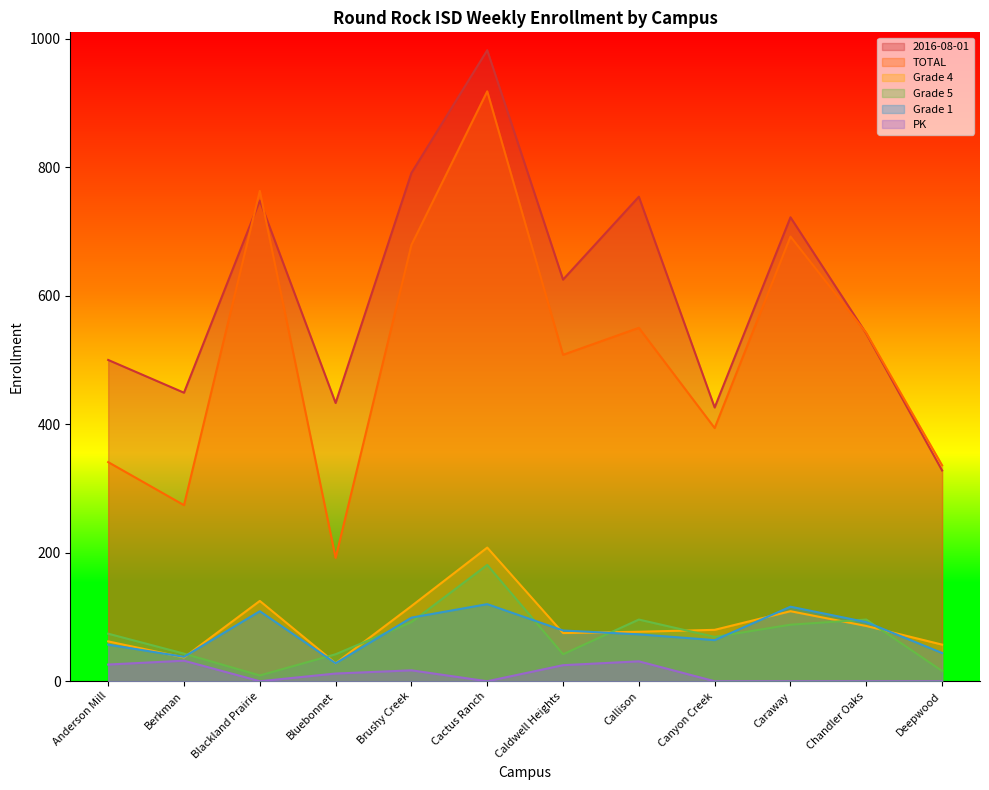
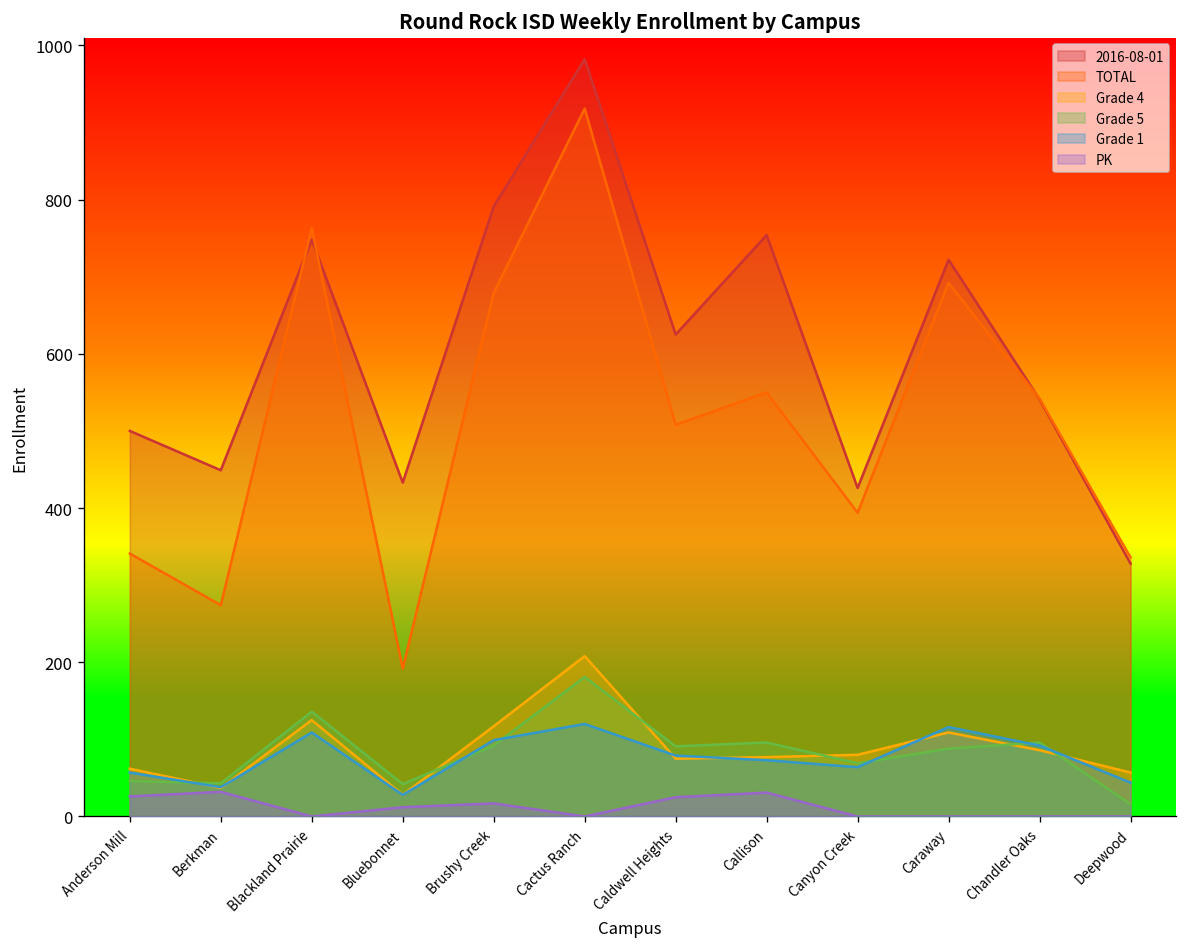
Grade 5, Anderson Mill: 70 -> 50
Grade 5, Blackland Prairie: 10 -> 140
Grade 5, Caldwell Heights: 40 -> 90
